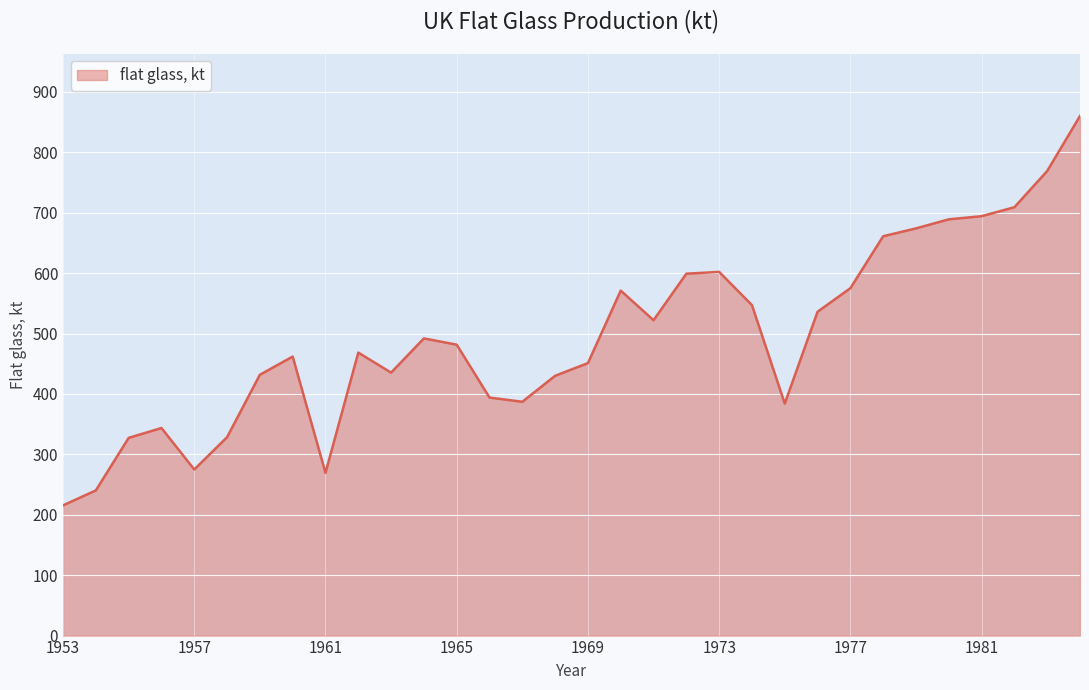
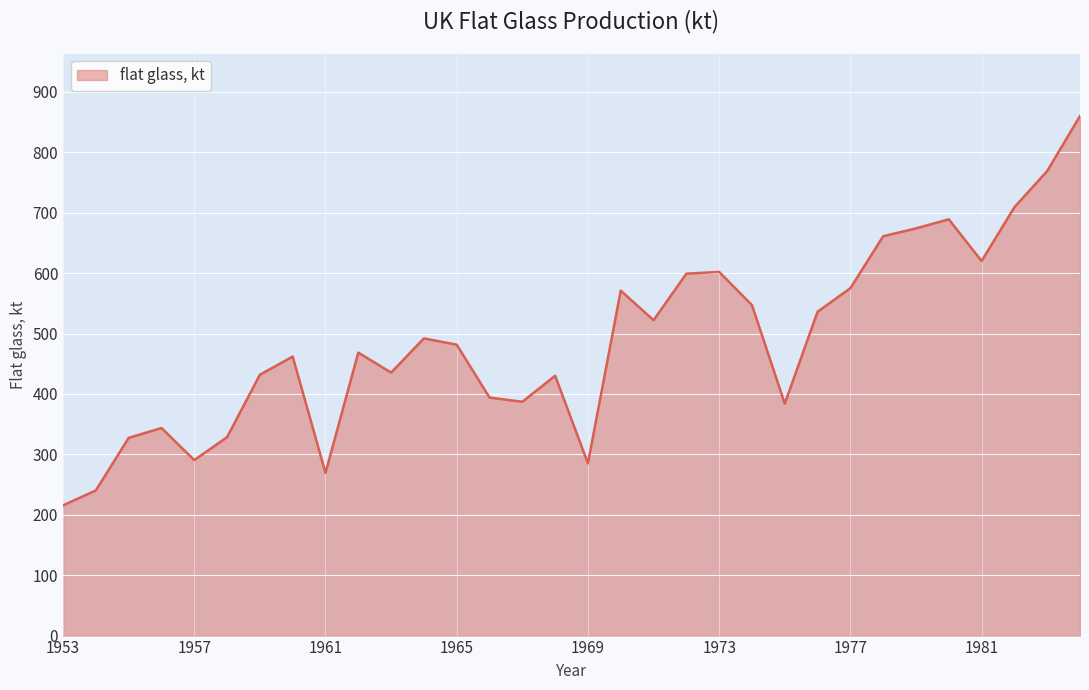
1957: 270 -> 290
1969: 450 -> 290
1981: 690 -> 620
